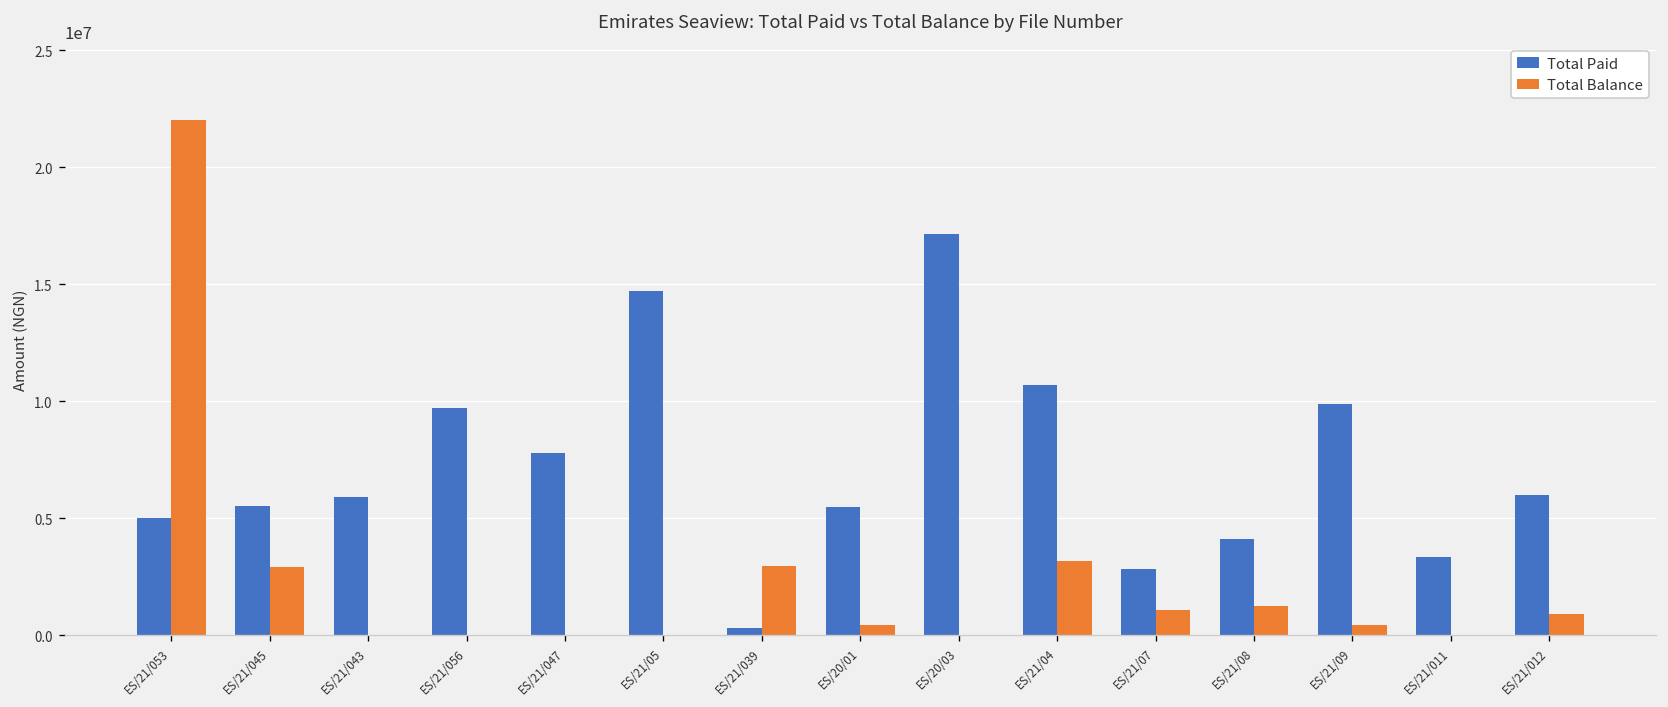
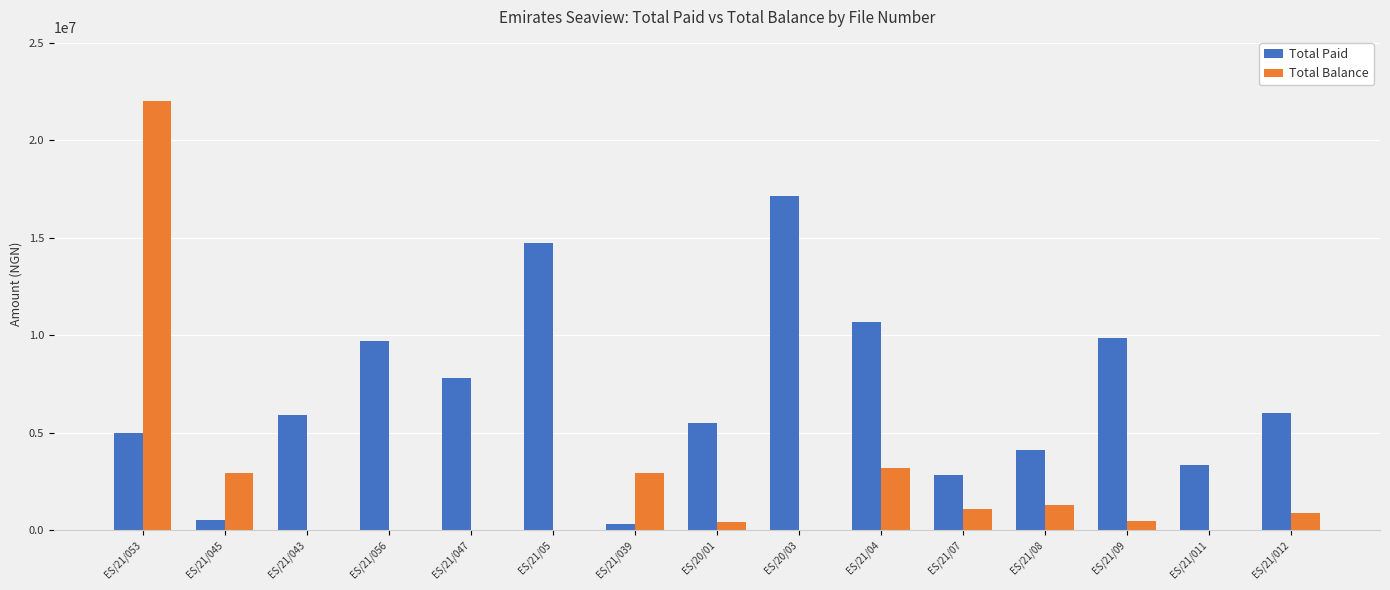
Total Paid, ES/21/045: 5500000 -> 500000
